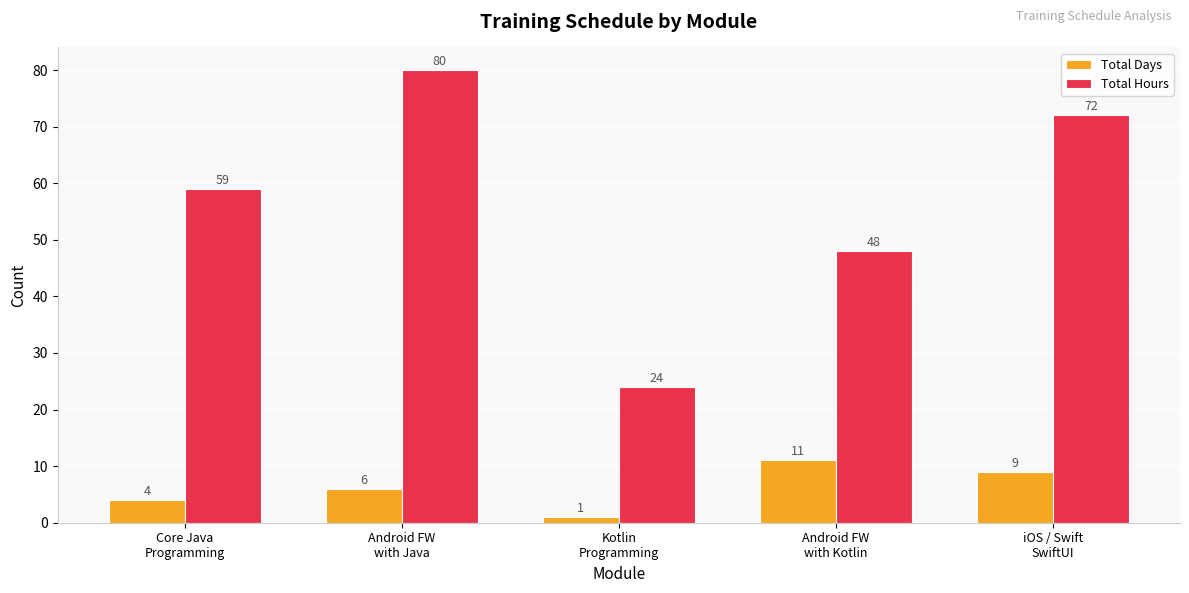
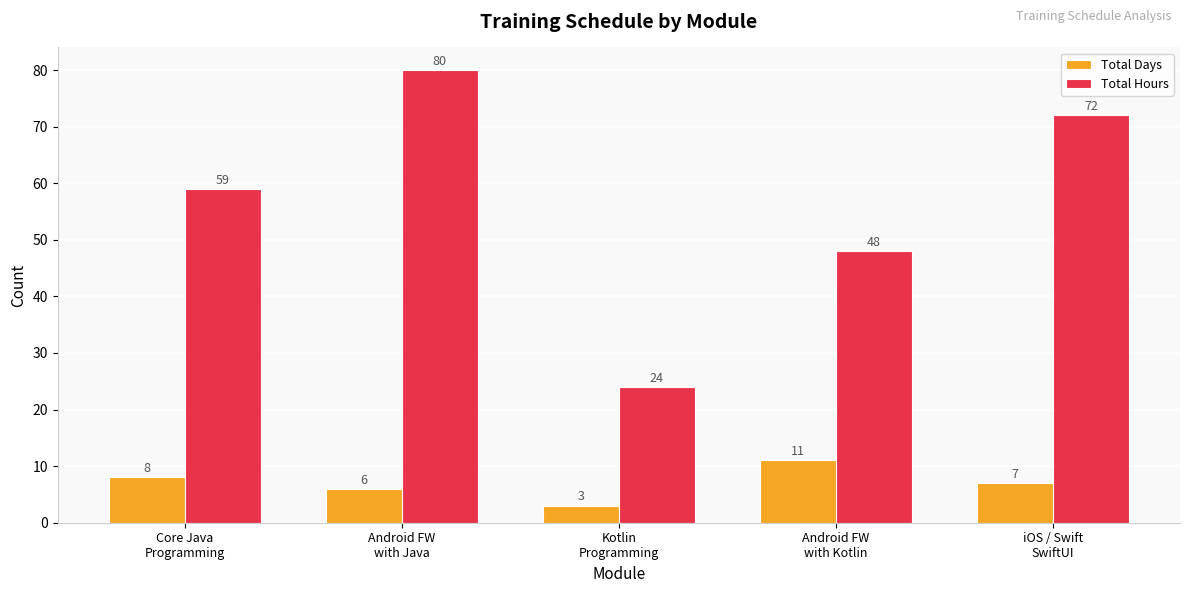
Total Days, Core Java Programming: 4 -> 8
Total Days, Kotlin Programming: 1 -> 3
Total Days, iOS / Swift SwiftUI: 9 -> 7
